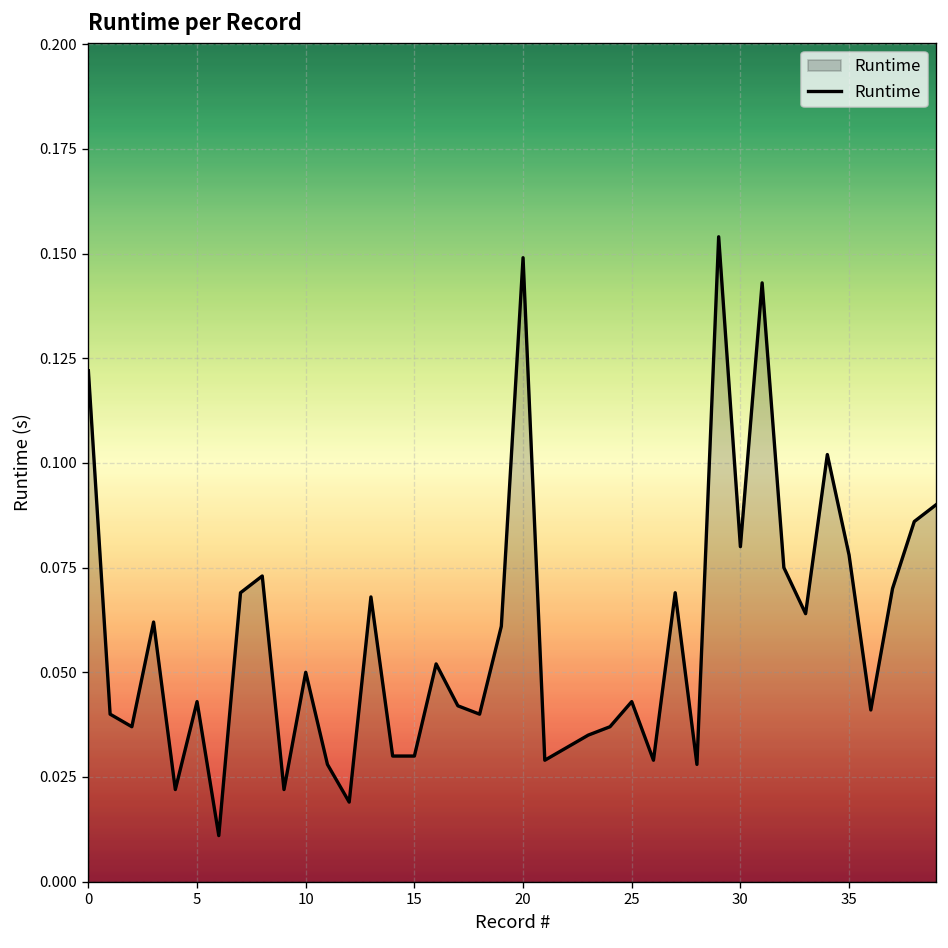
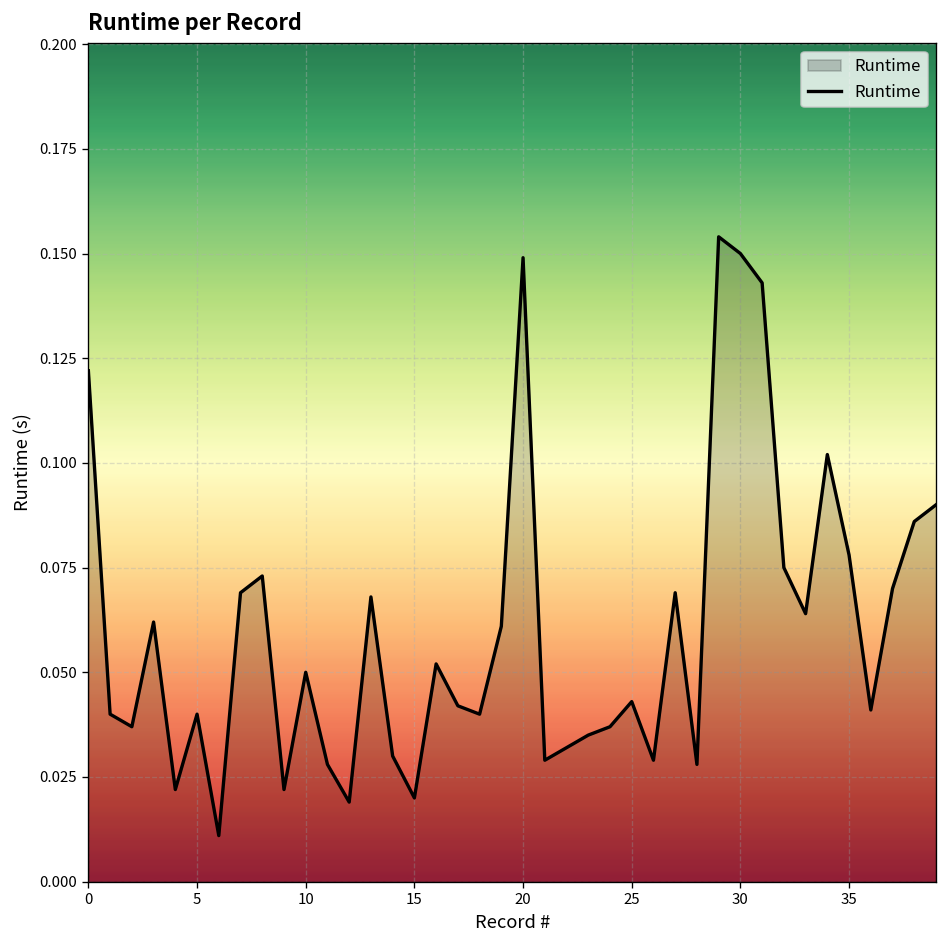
5: 0.043 -> 0.040
15: 0.03 -> 0.02
30: 0.08 -> 0.15
